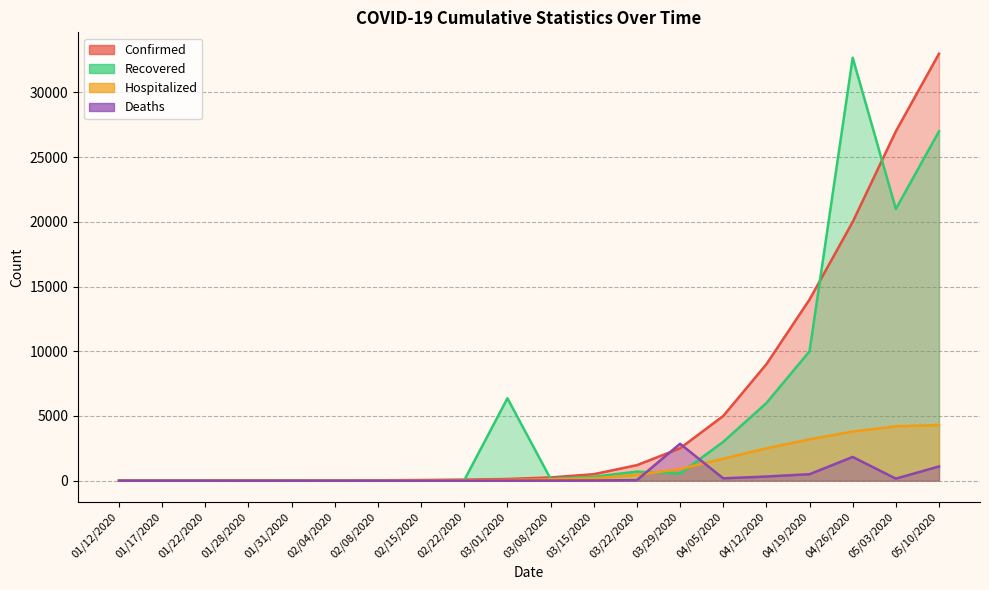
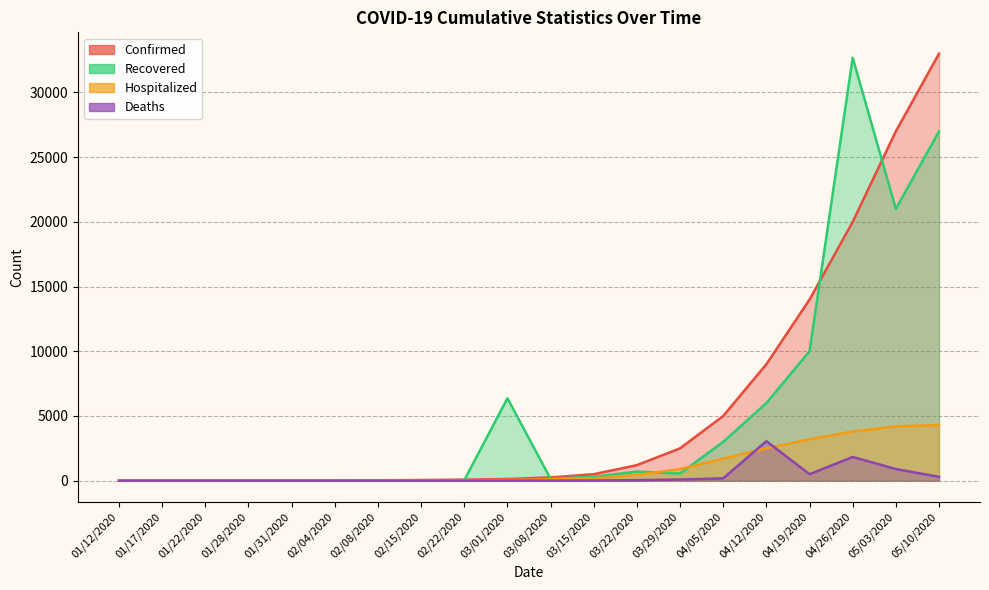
Deaths, 03/29/2020: 2900 -> 100
Deaths, 04/12/2020: 300 -> 3100
Deaths, 05/03/2020: 200 -> 900
Deaths, 05/10/2020: 1100 -> 300
